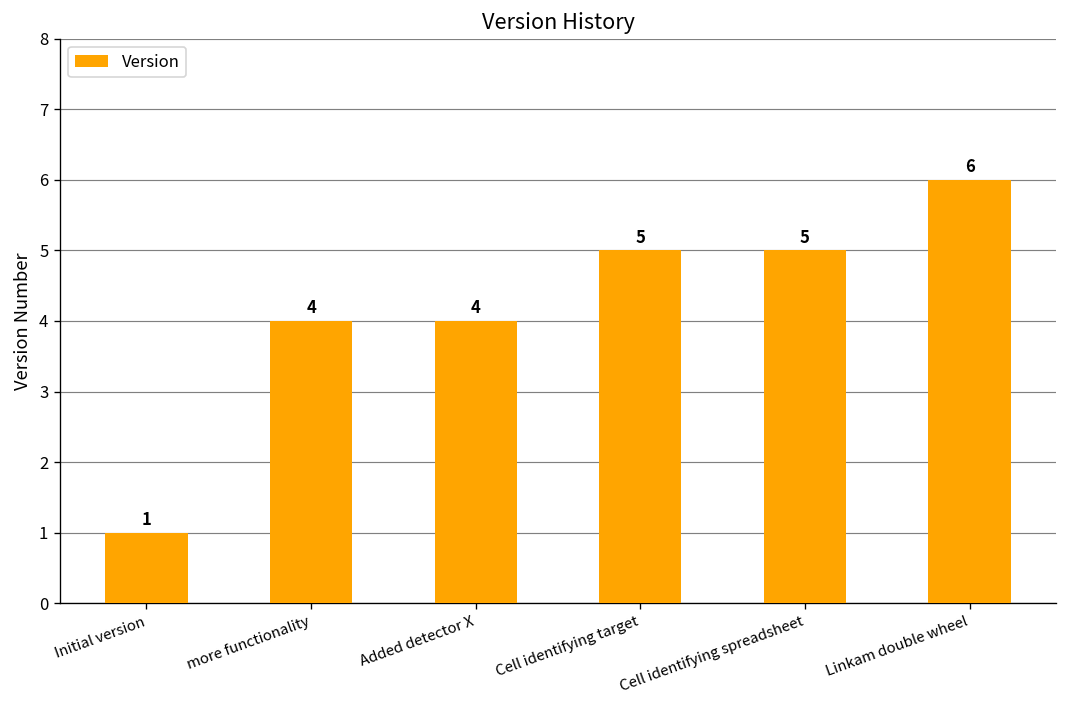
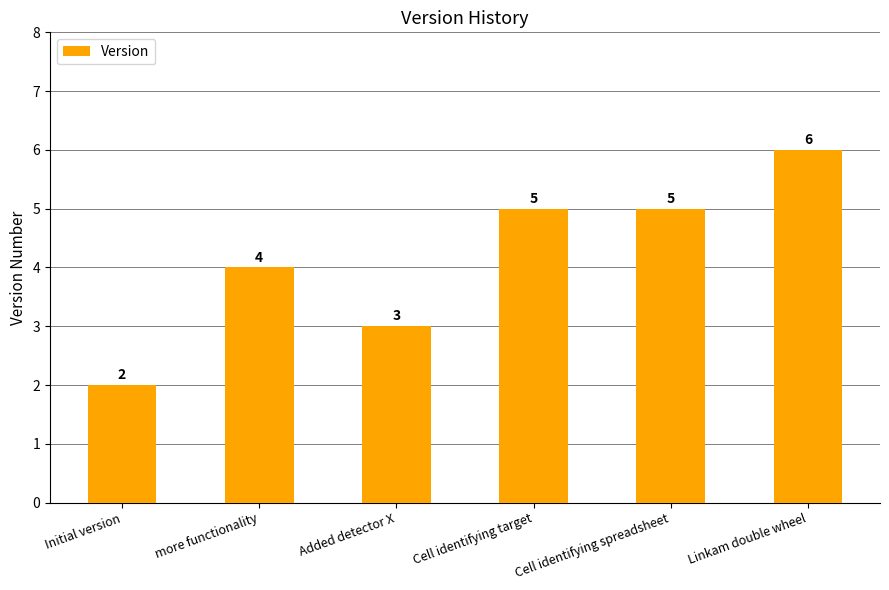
Initial version: 1 -> 2
Added detector X: 4 -> 3
